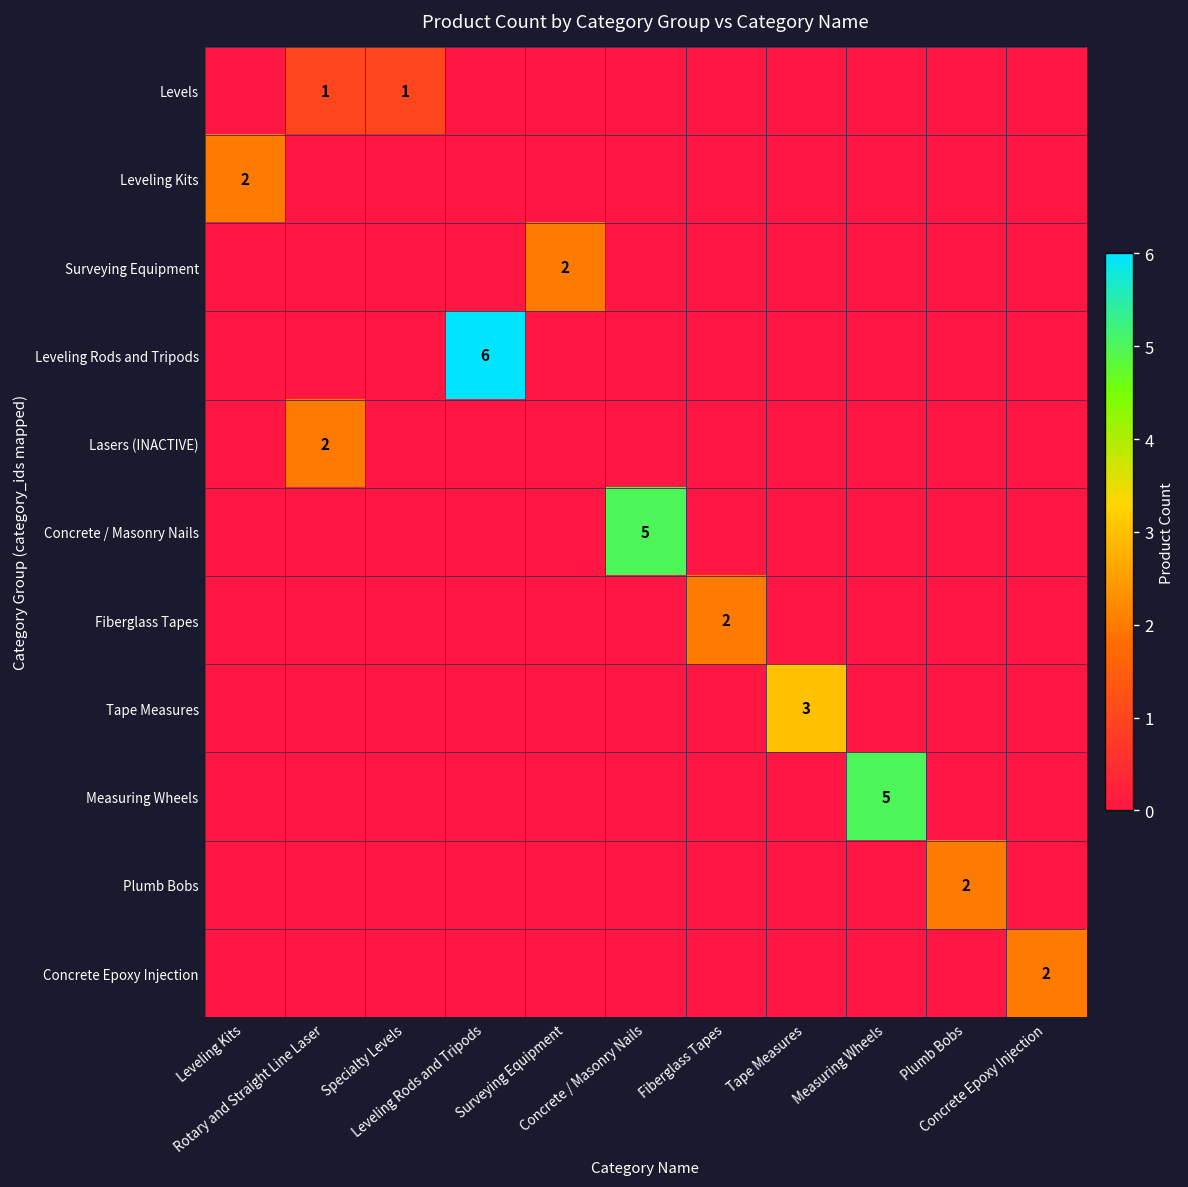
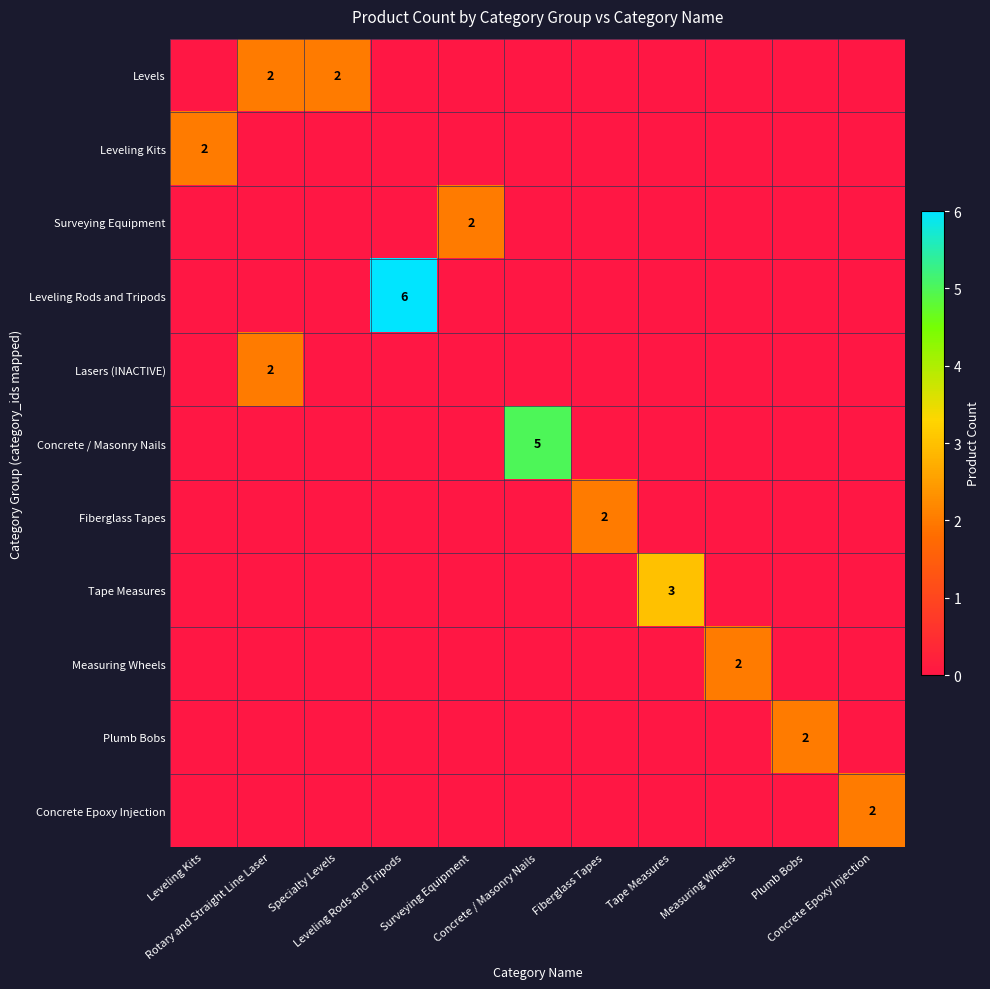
Levels, Rotary and Straight Line Laser: 1 -> 2
Levels, Specialty Levels: 1 -> 2
Measuring Wheels, Measuring Wheels: 5 -> 2
